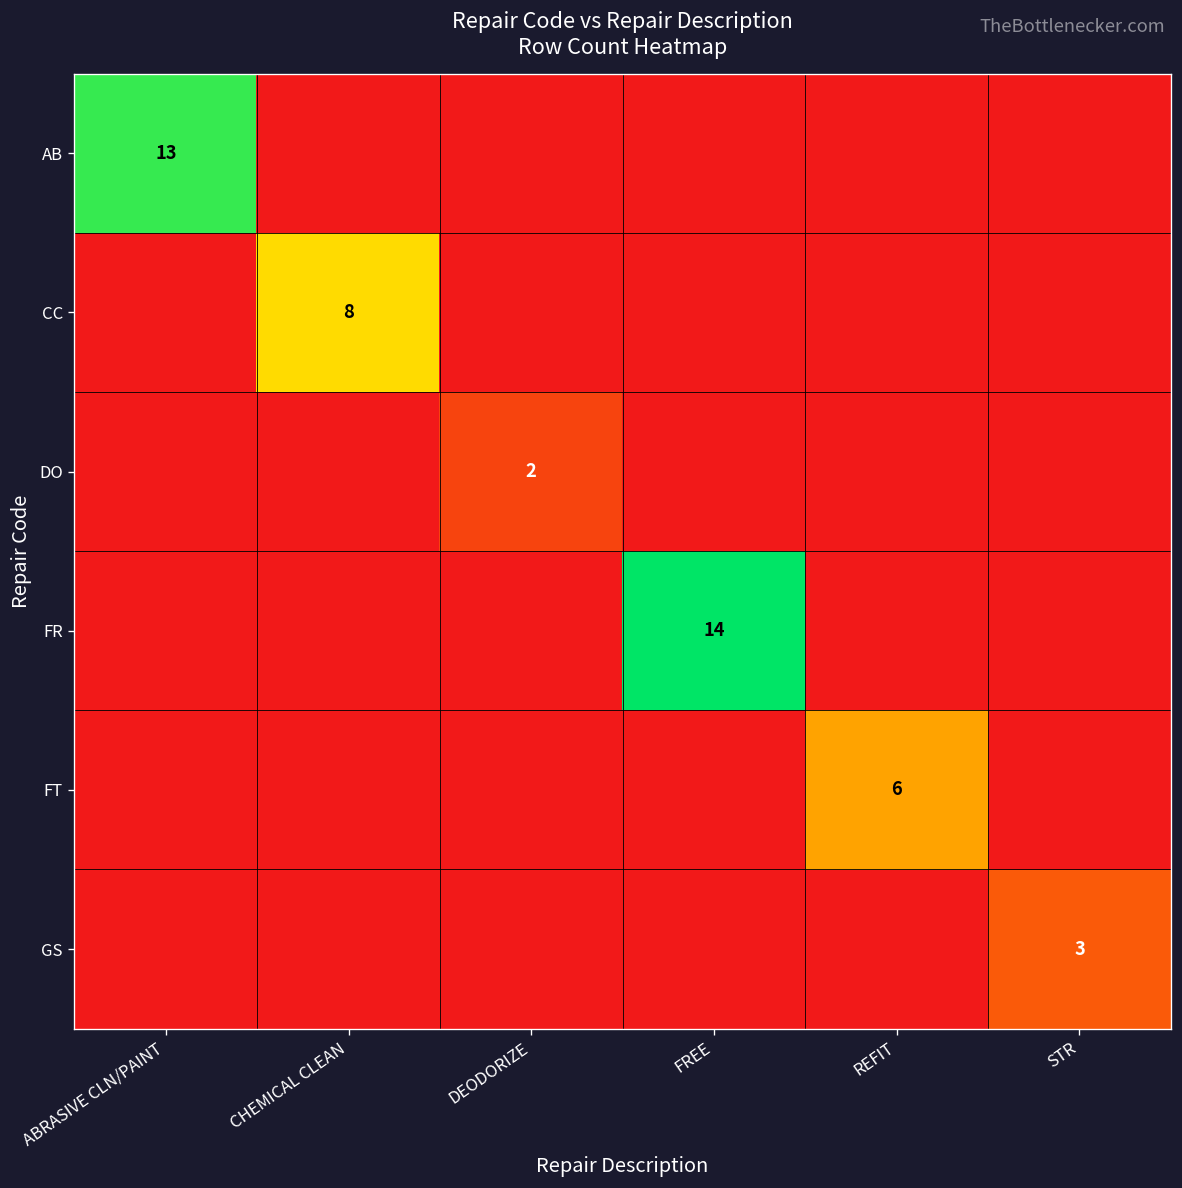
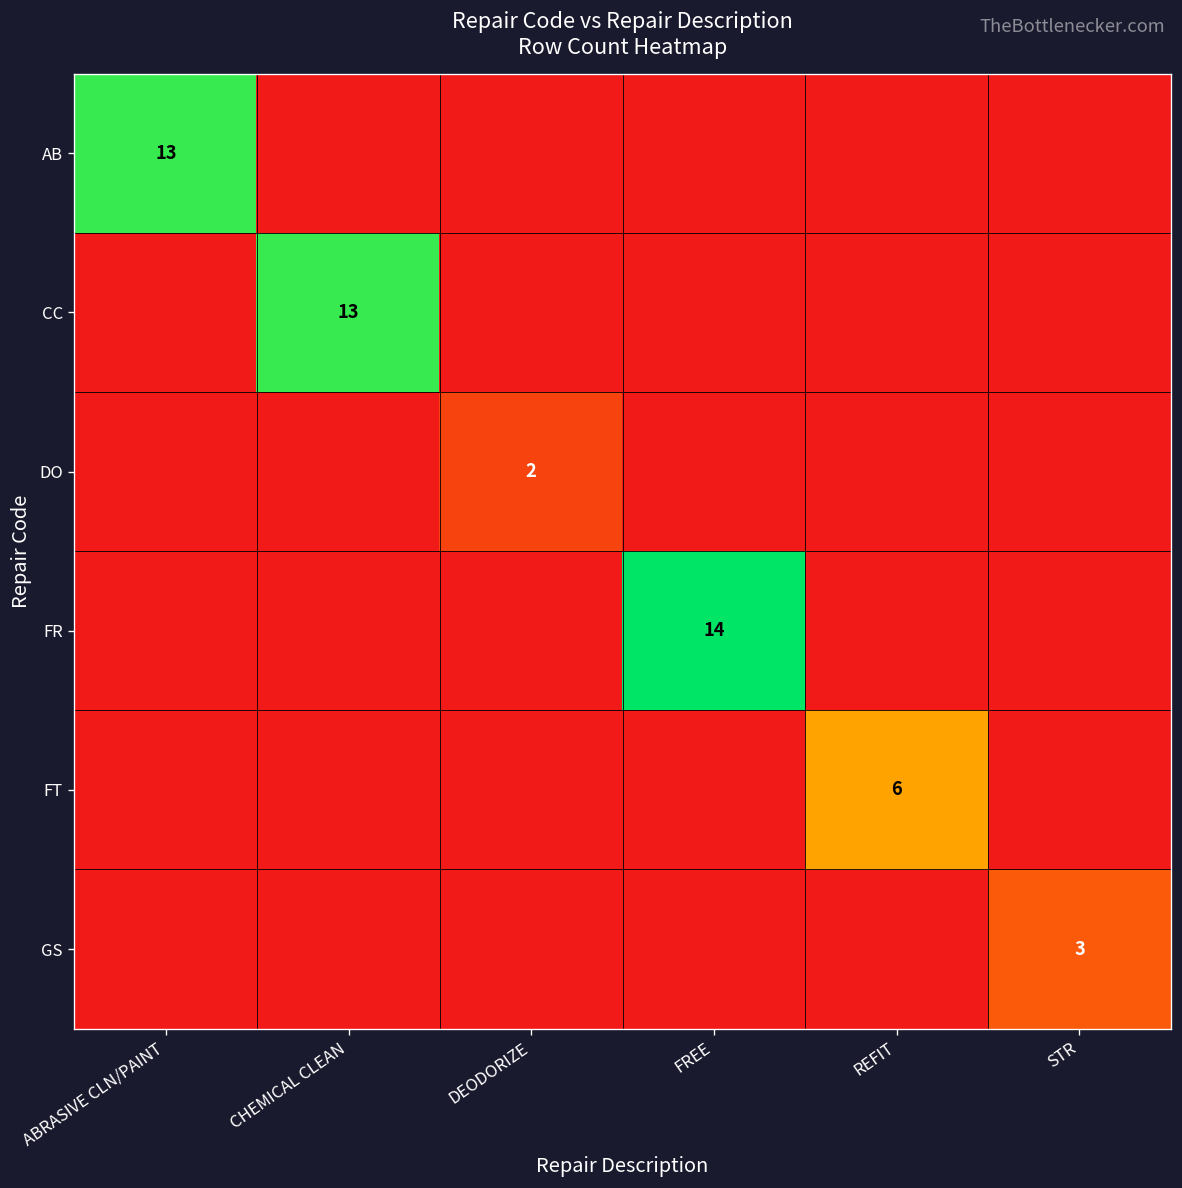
CC, CHEMICAL CLEAN: 8 -> 13
